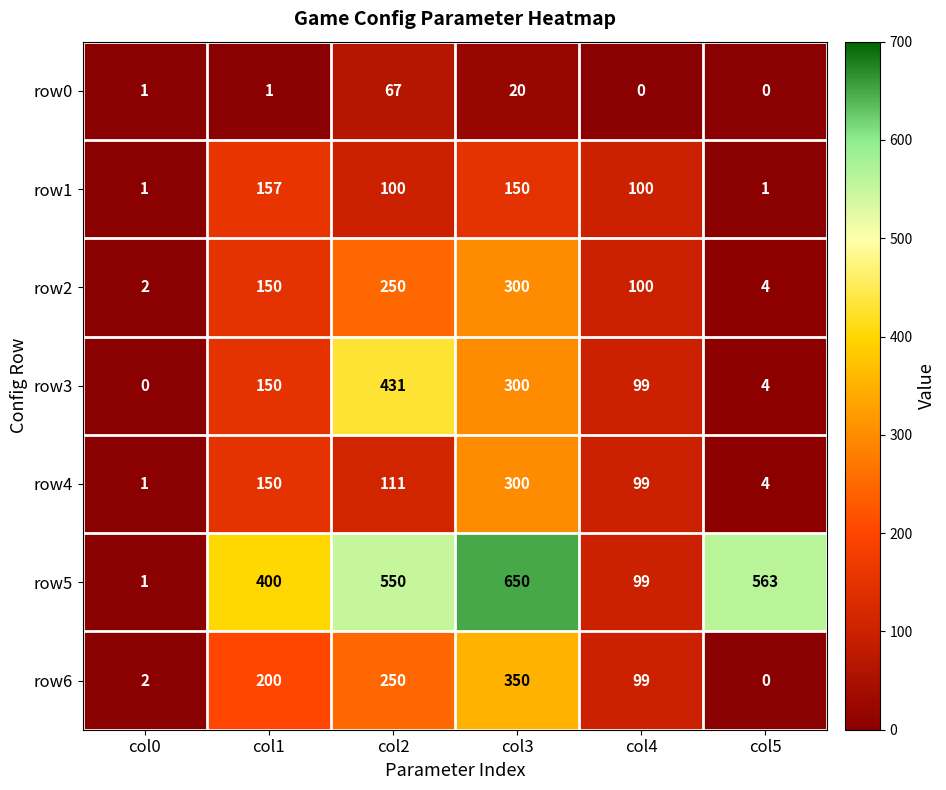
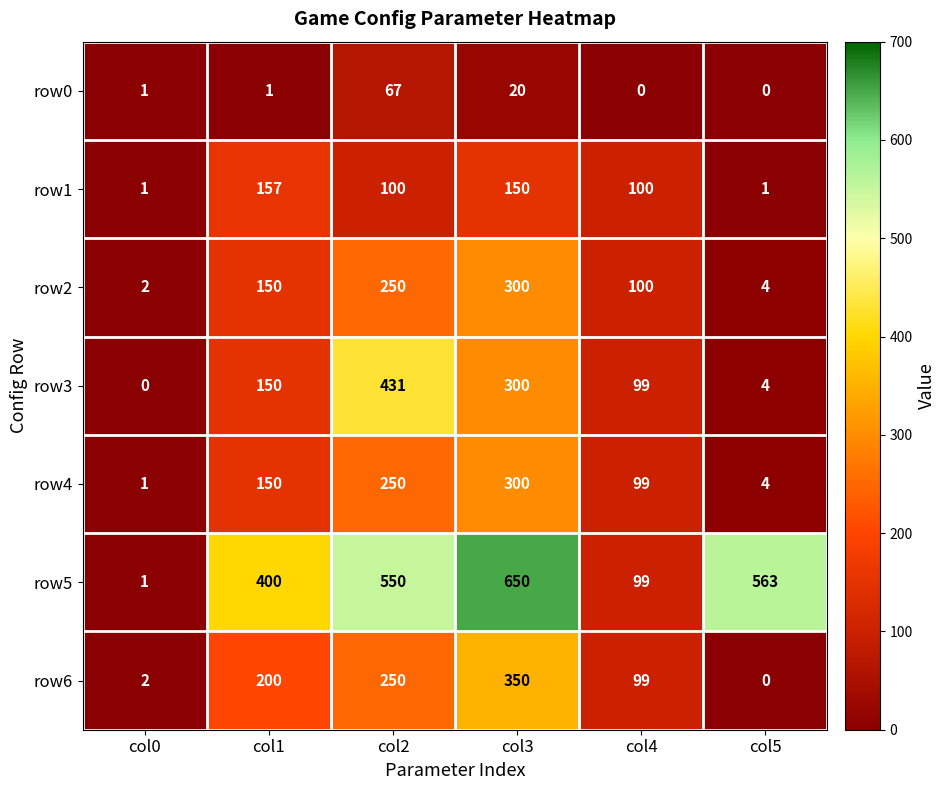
row4, col2: 111 -> 250
